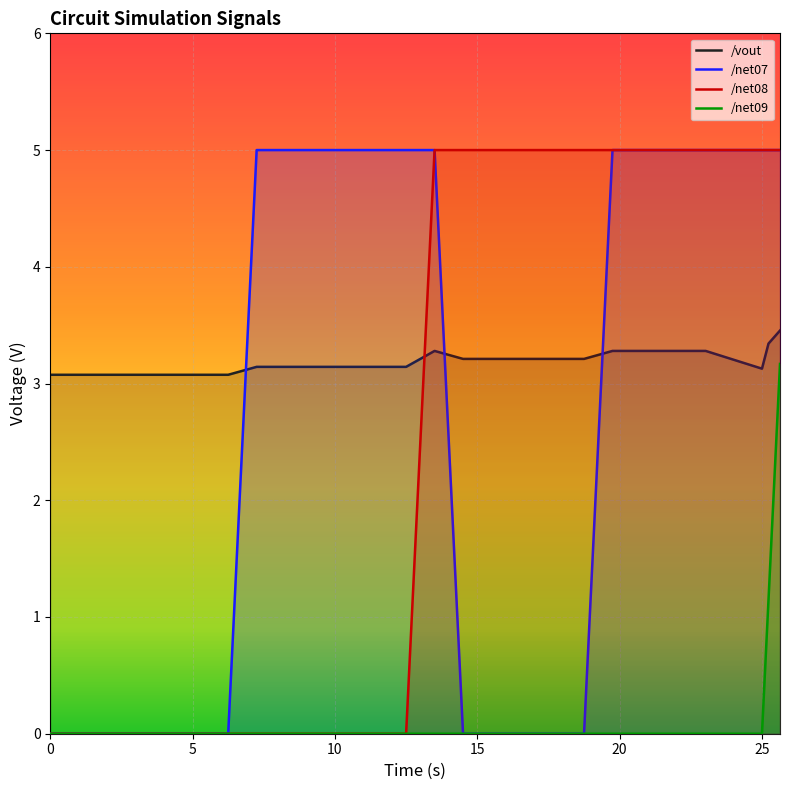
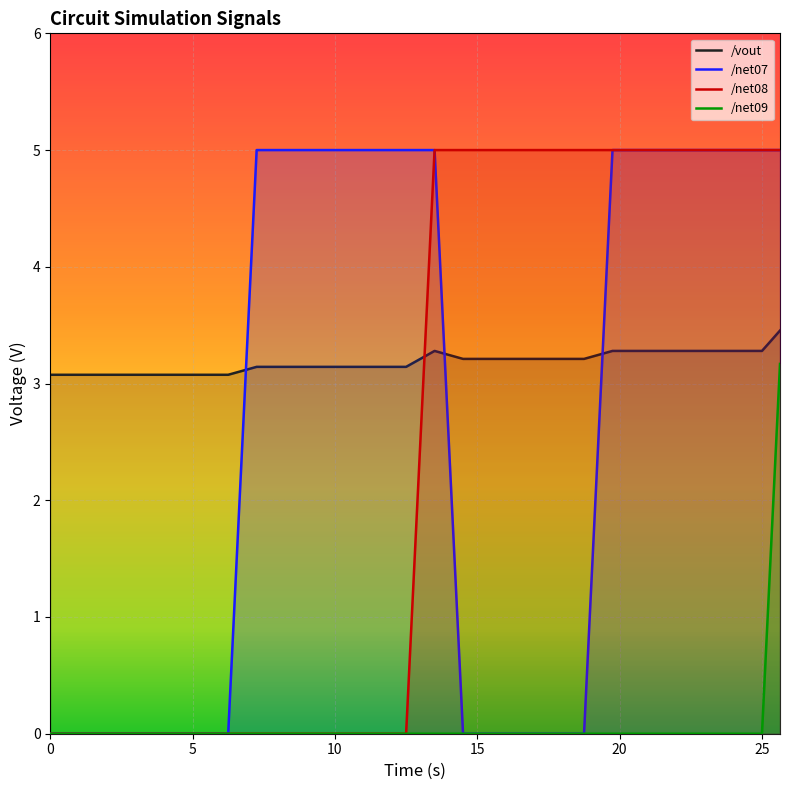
/vout, 25: 3.13 -> 3.28
